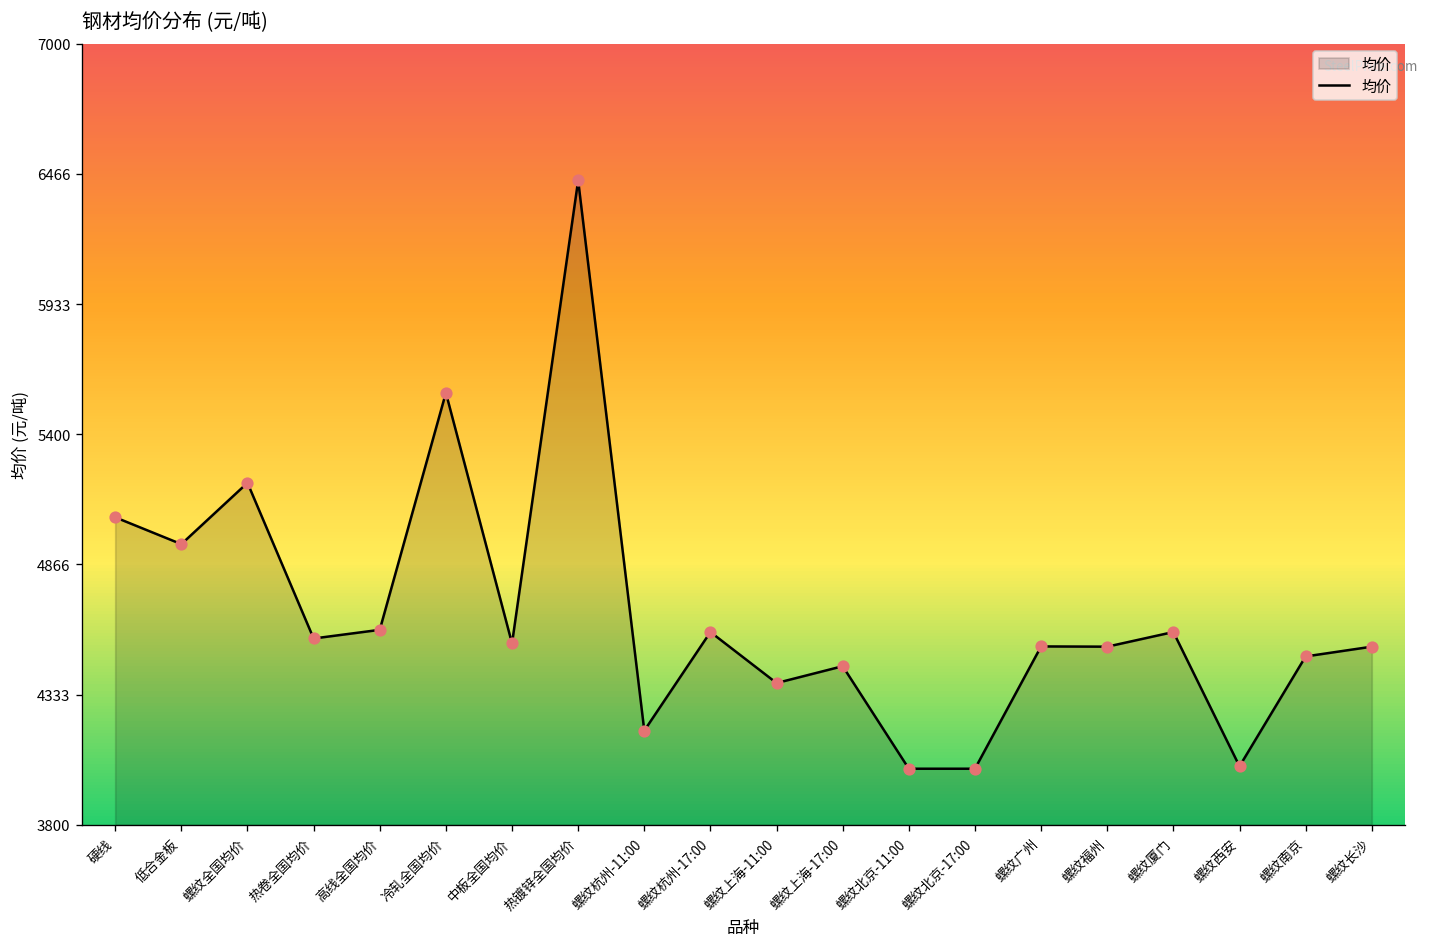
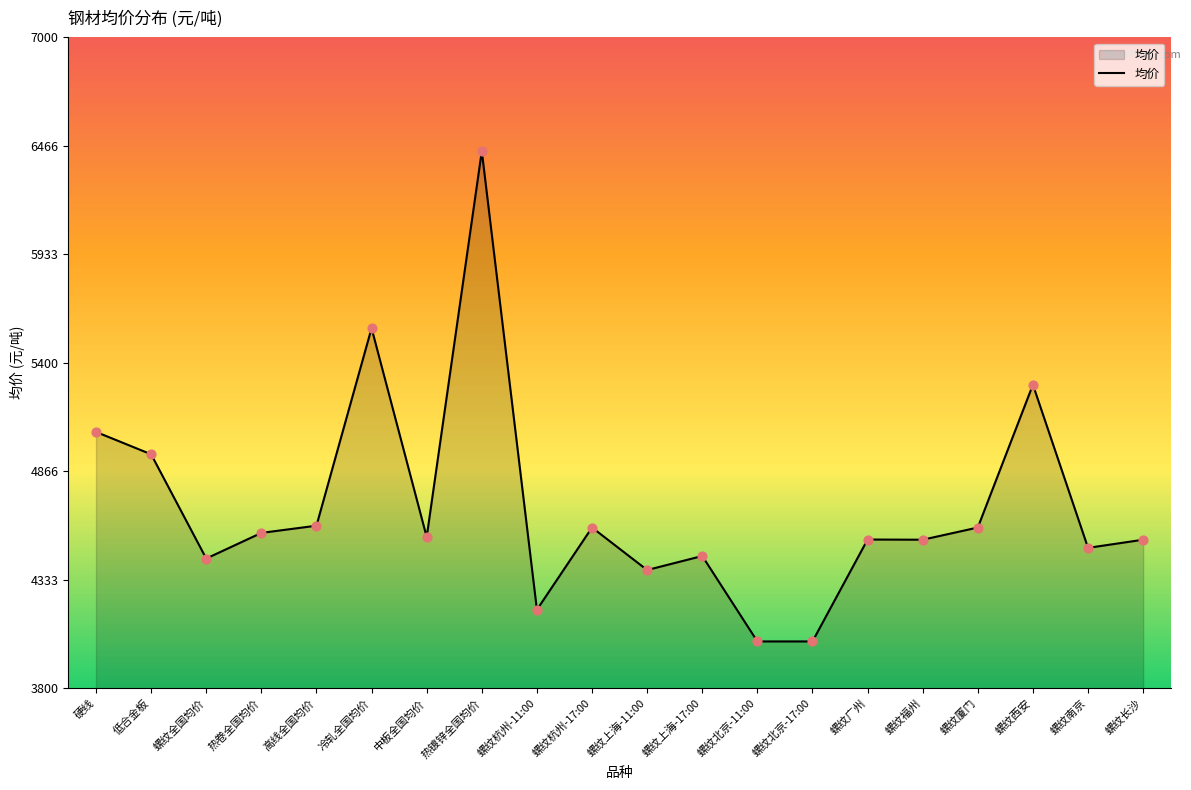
螺纹全国均价: 5200 -> 4440
螺纹西安: 4040 -> 5290
